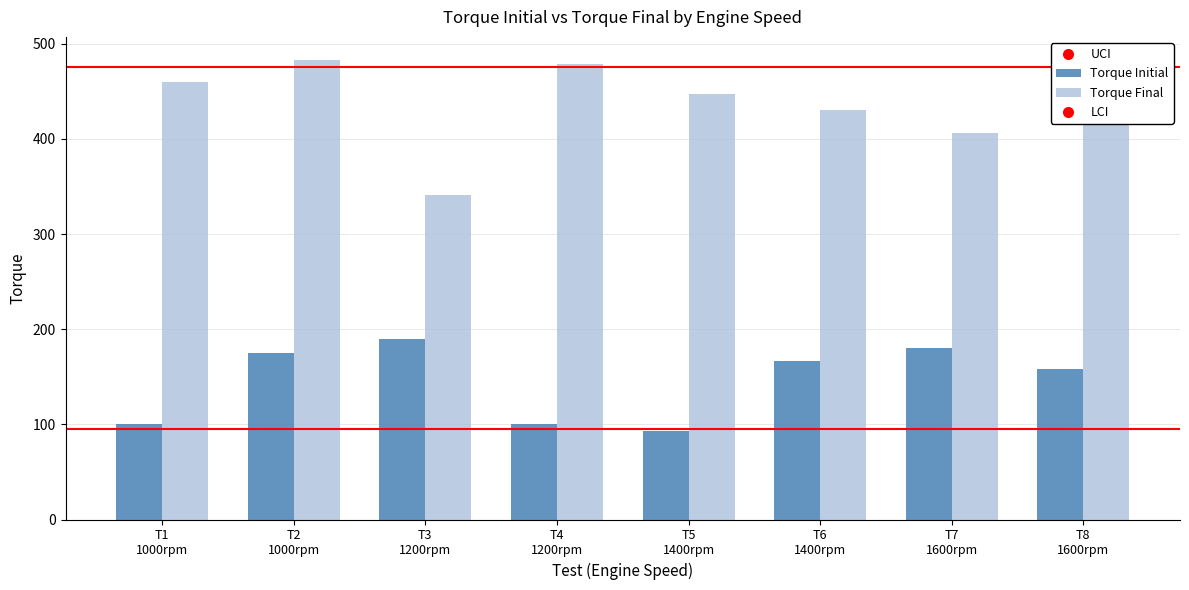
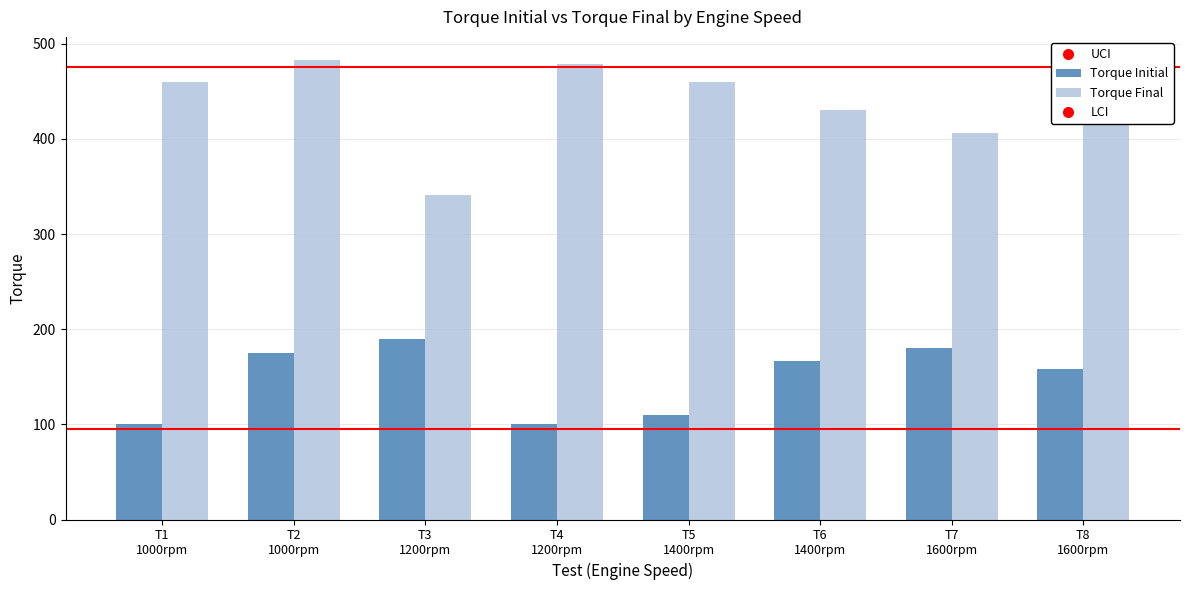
Torque Initial, T5 1400rpm: 90 -> 110
Torque Final, T5 1400rpm: 450 -> 460
